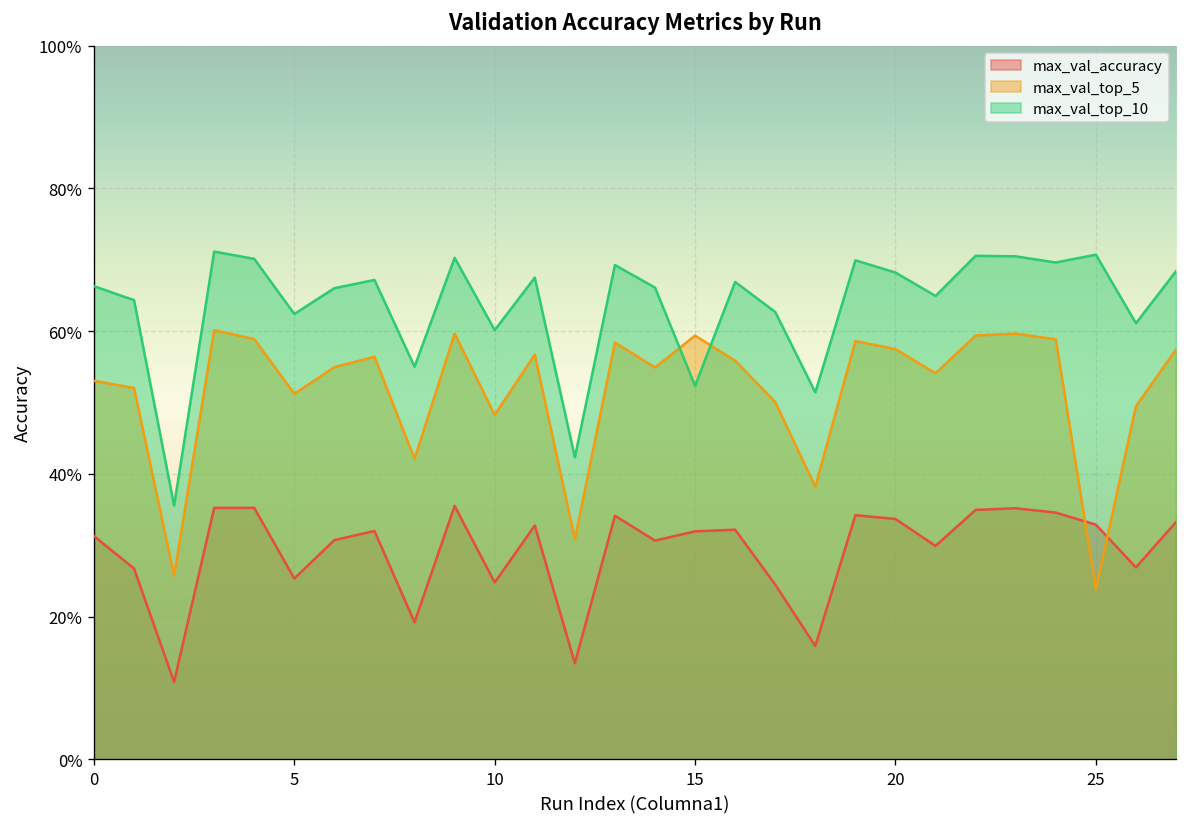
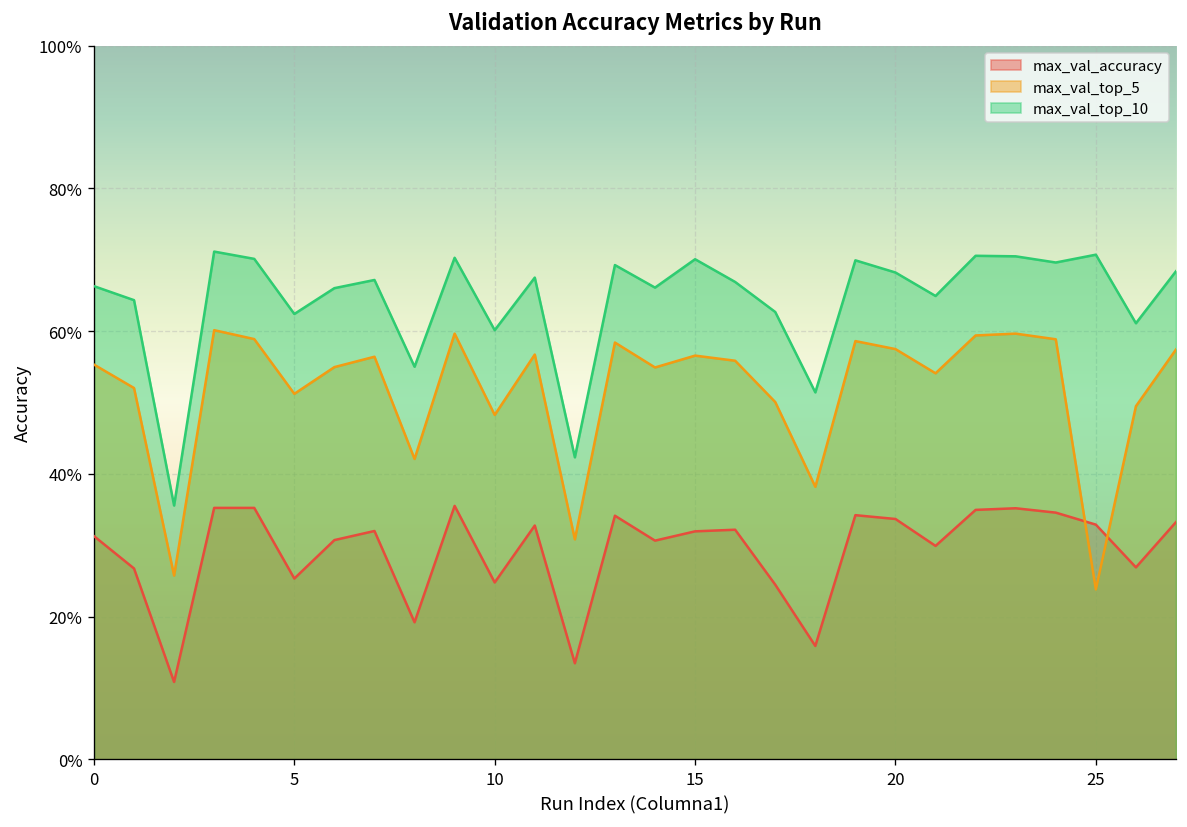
max_val_top_5, 0: 53% -> 55%
max_val_top_5, 15: 59% -> 57%
max_val_top_10, 15: 52% -> 70%
